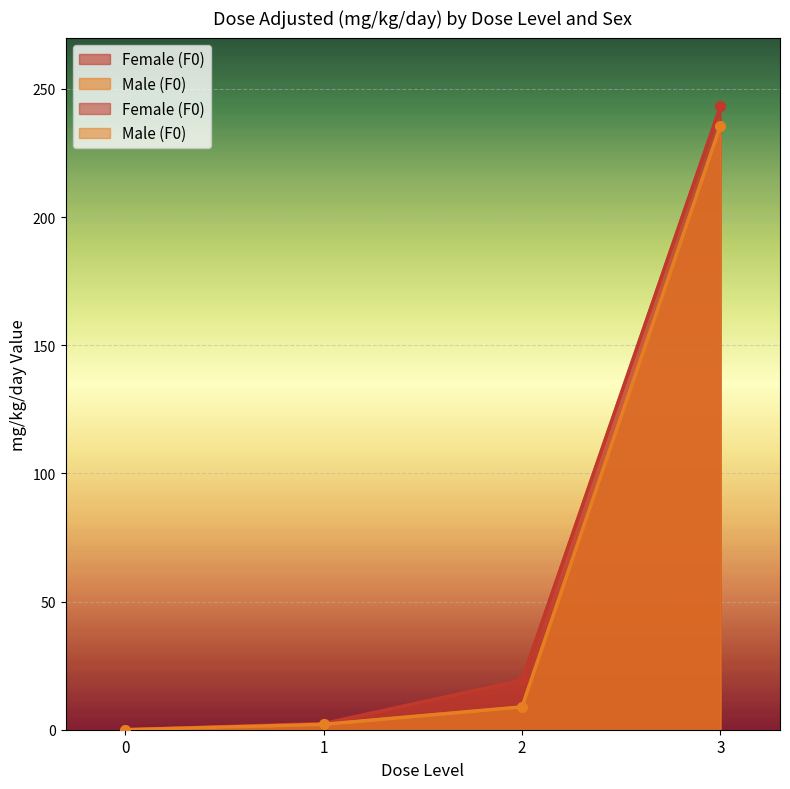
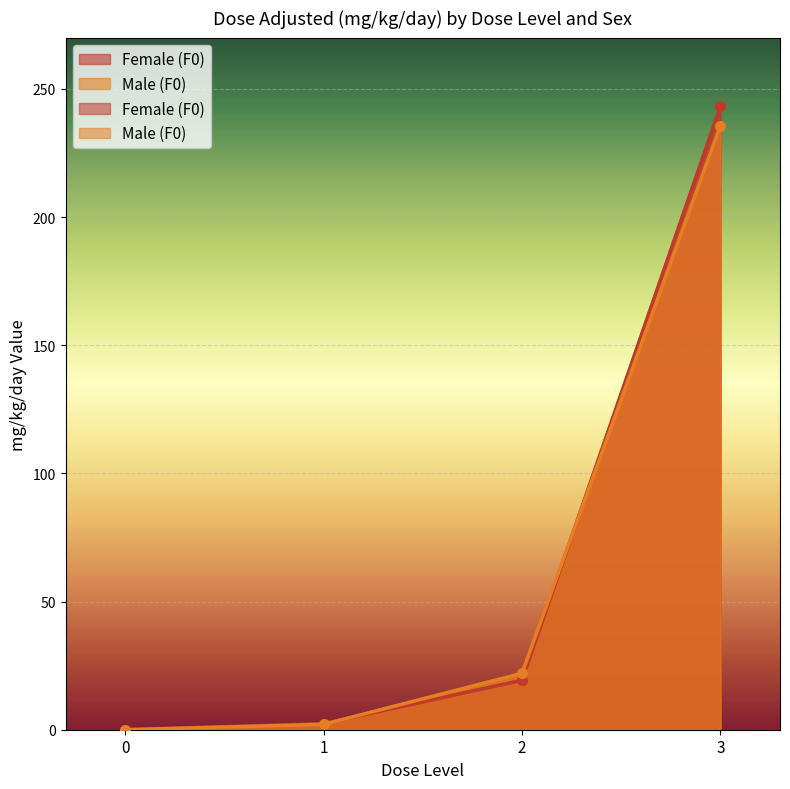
Male (F0), 2: 9 -> 22
